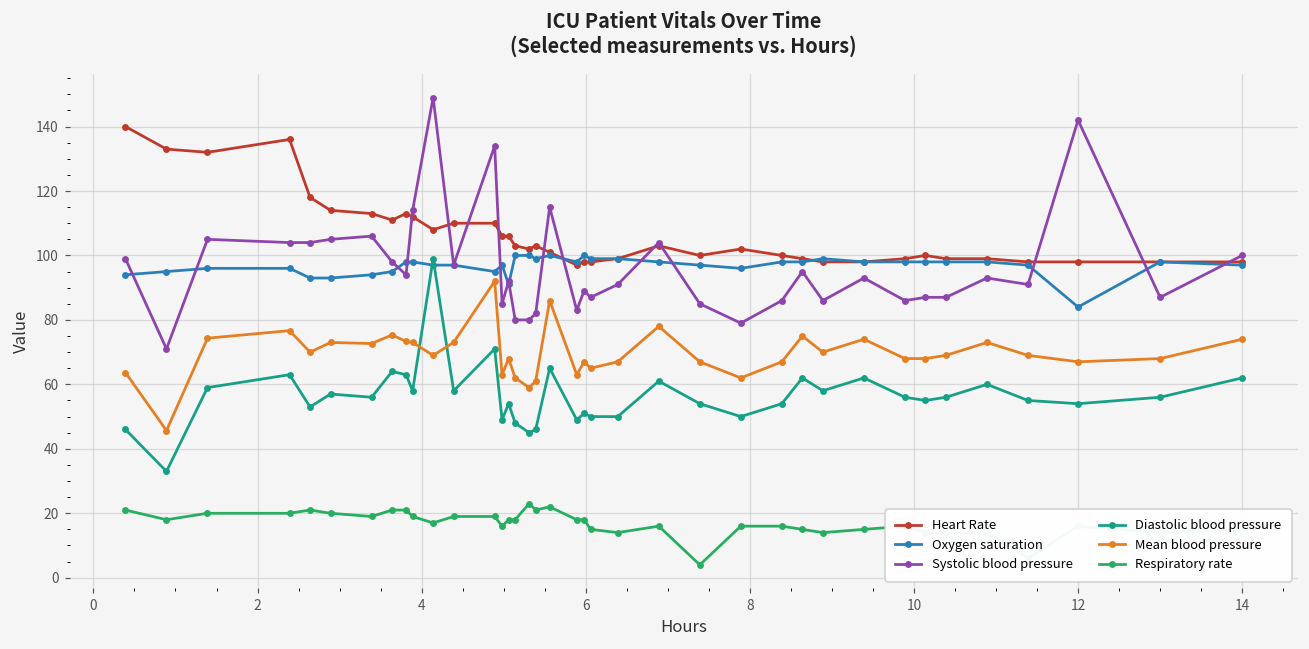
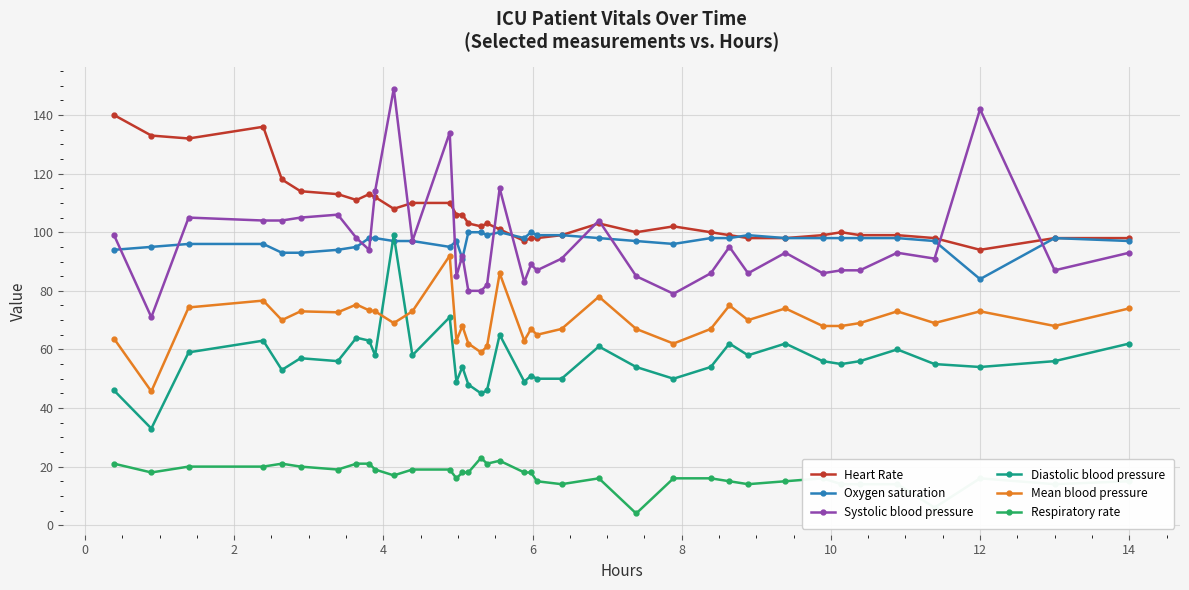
Heart Rate, 12: 98 -> 94
Mean blood pressure, 12: 67 -> 73
Systolic blood pressure, 14: 100 -> 93
